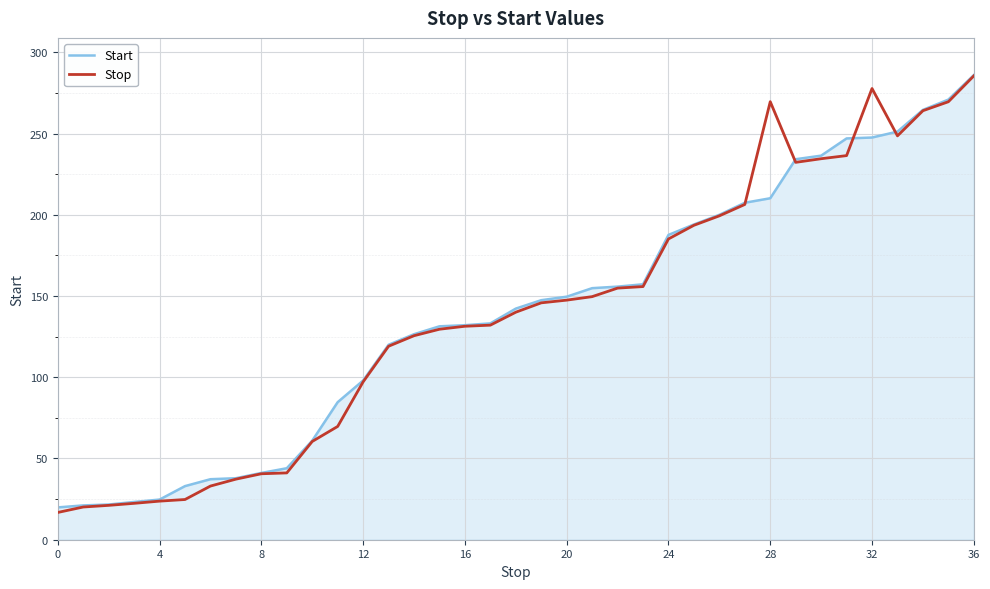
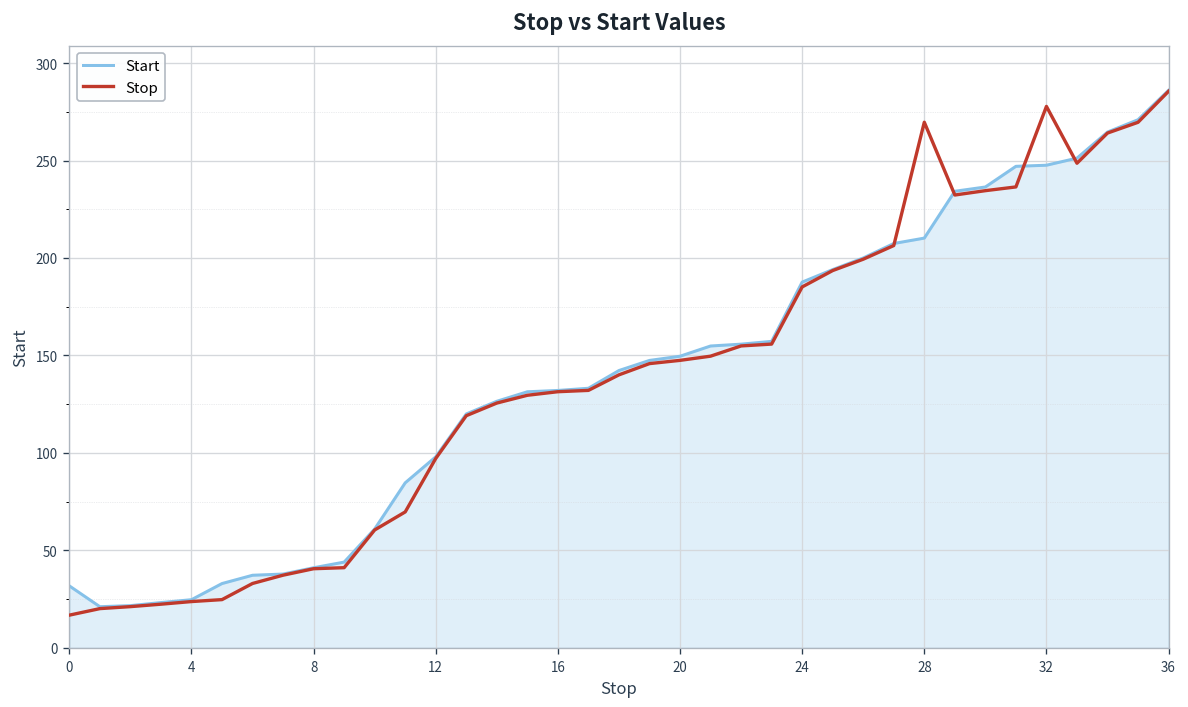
Start, 0: 20 -> 32
